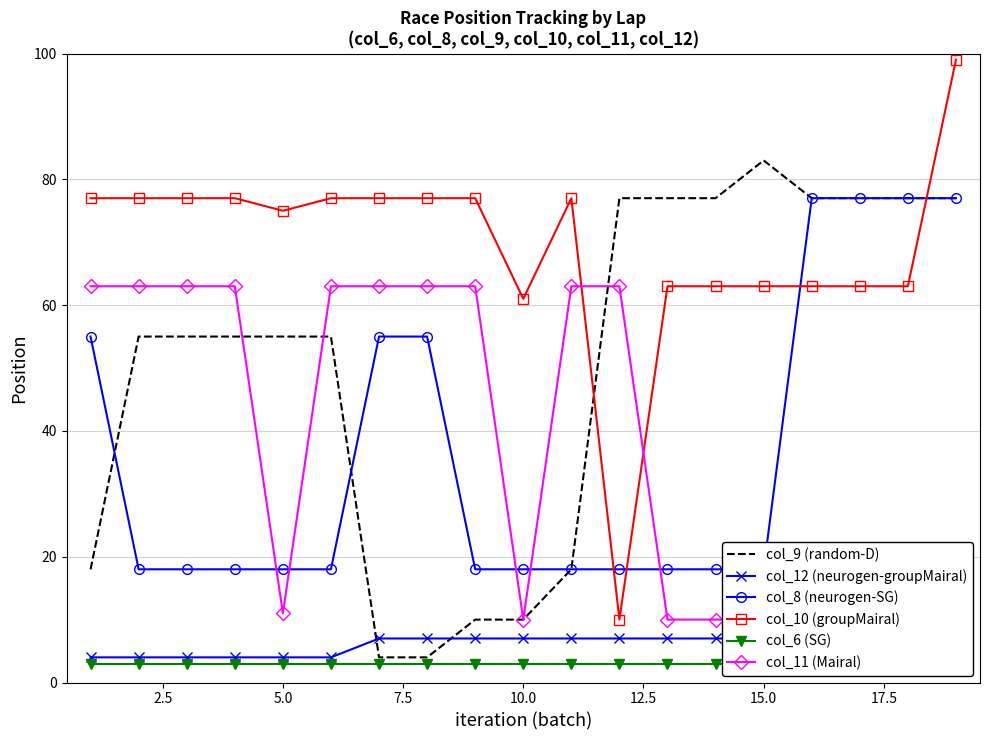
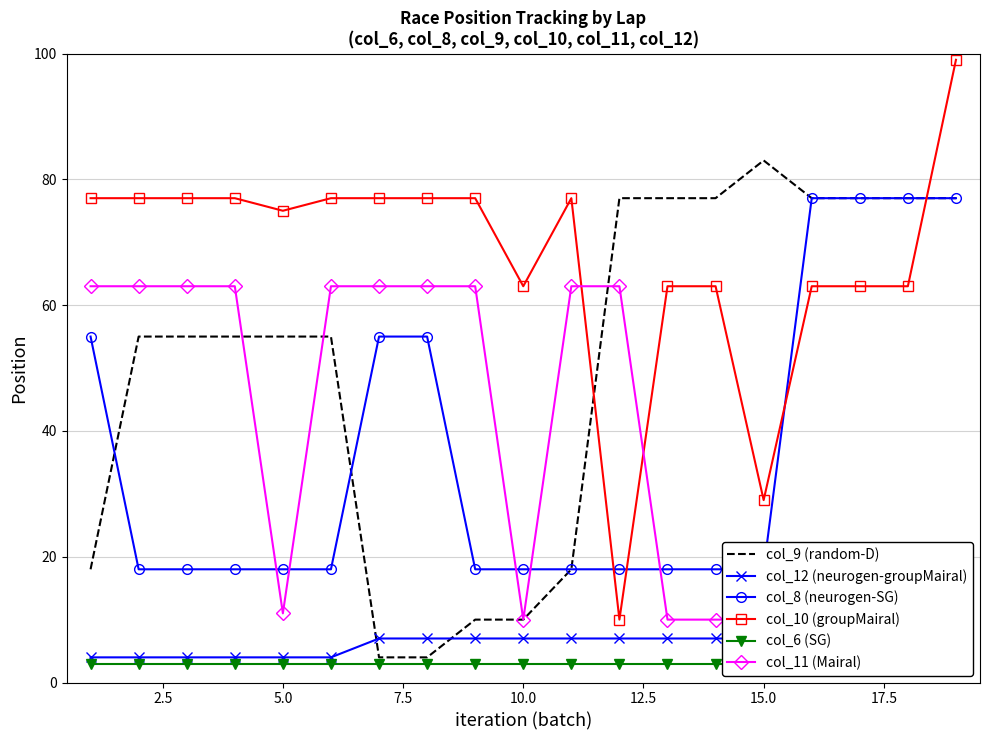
col_10 (groupMairal), 10.0: 61 -> 63
col_10 (groupMairal), 15.0: 63 -> 29
